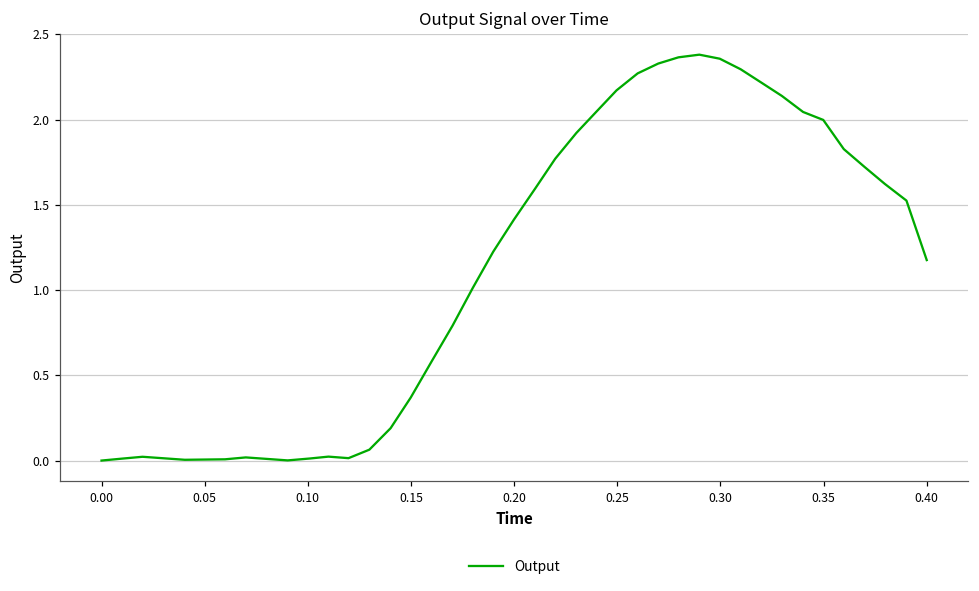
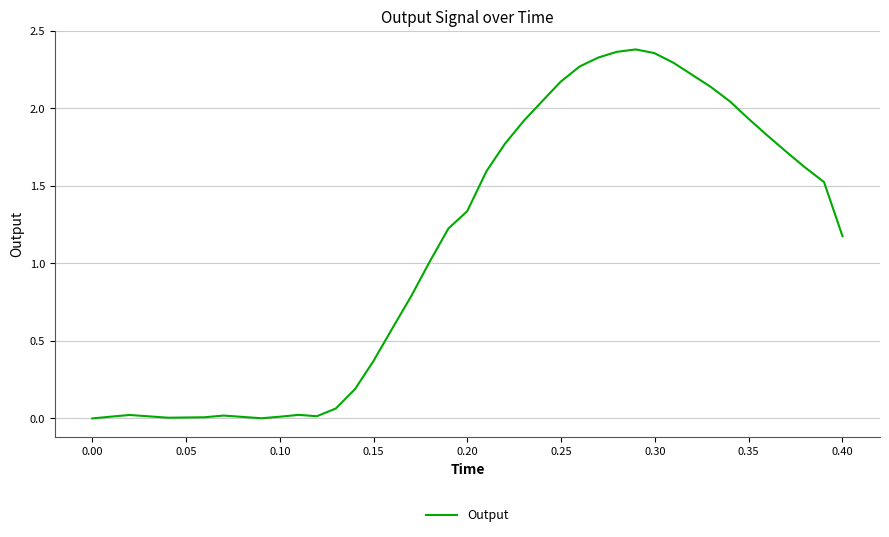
0.20: 1.41 -> 1.34
0.35: 2.00 -> 1.93
